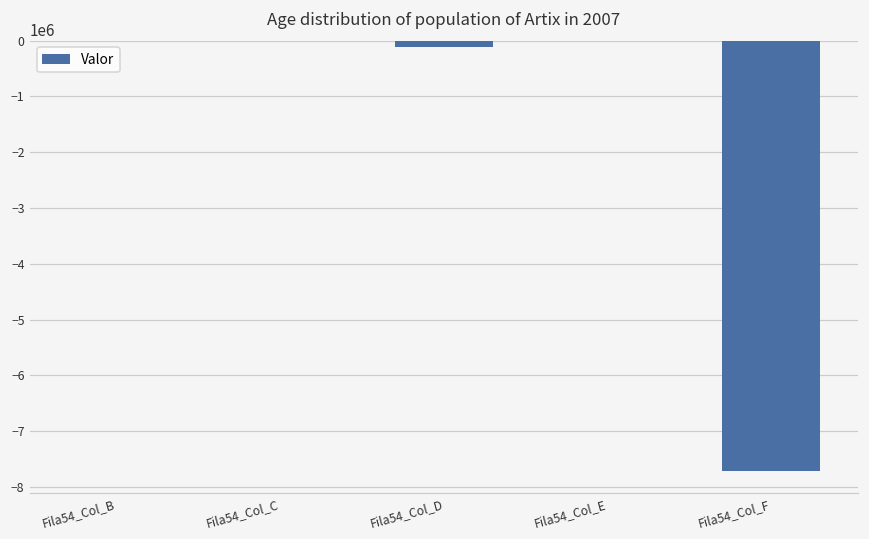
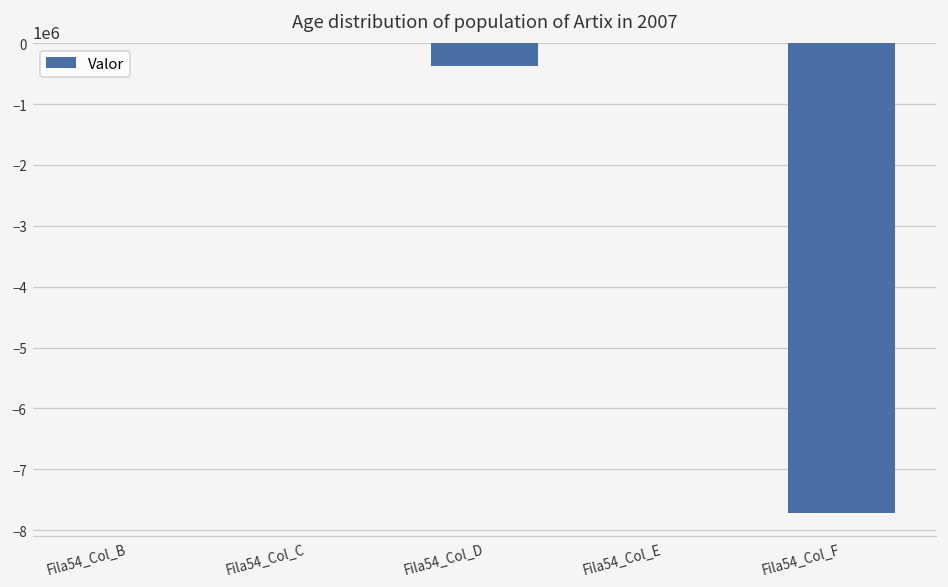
Fila54_Col_D: -100000 -> -400000
